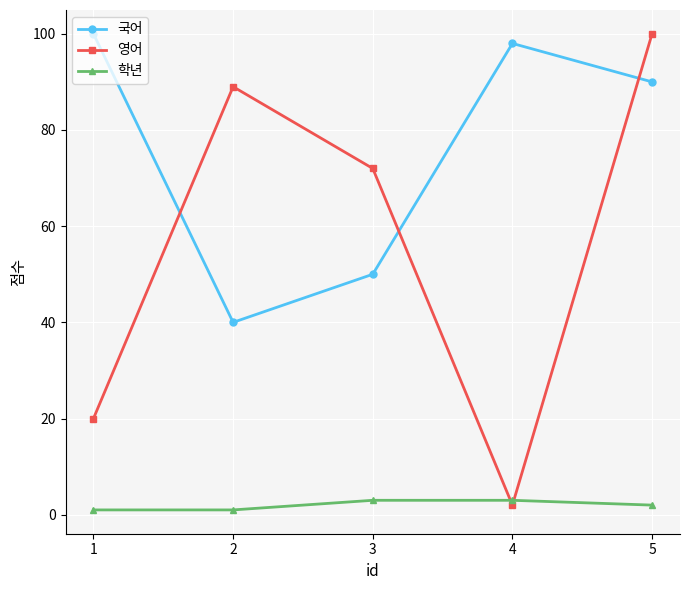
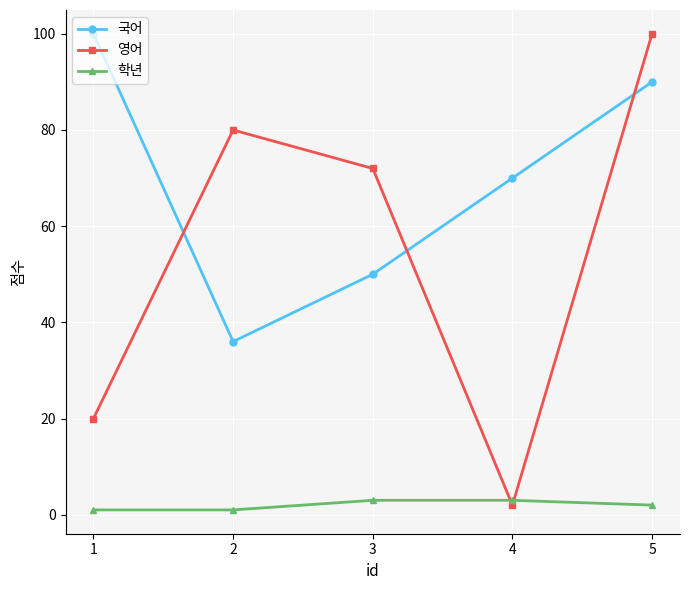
국어, 2: 40 -> 36
영어, 2: 89 -> 80
국어, 4: 98 -> 70
